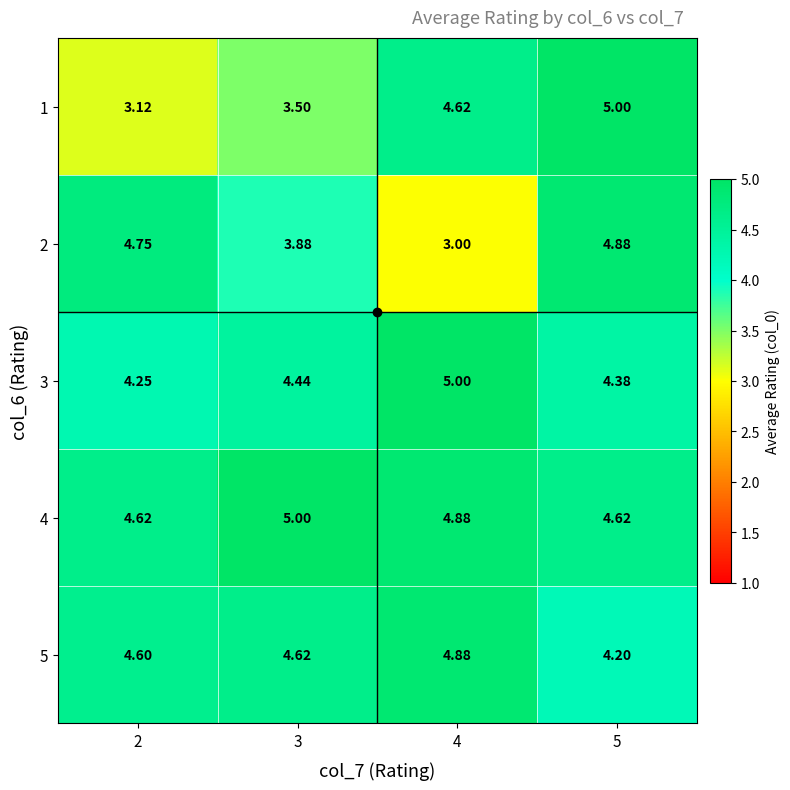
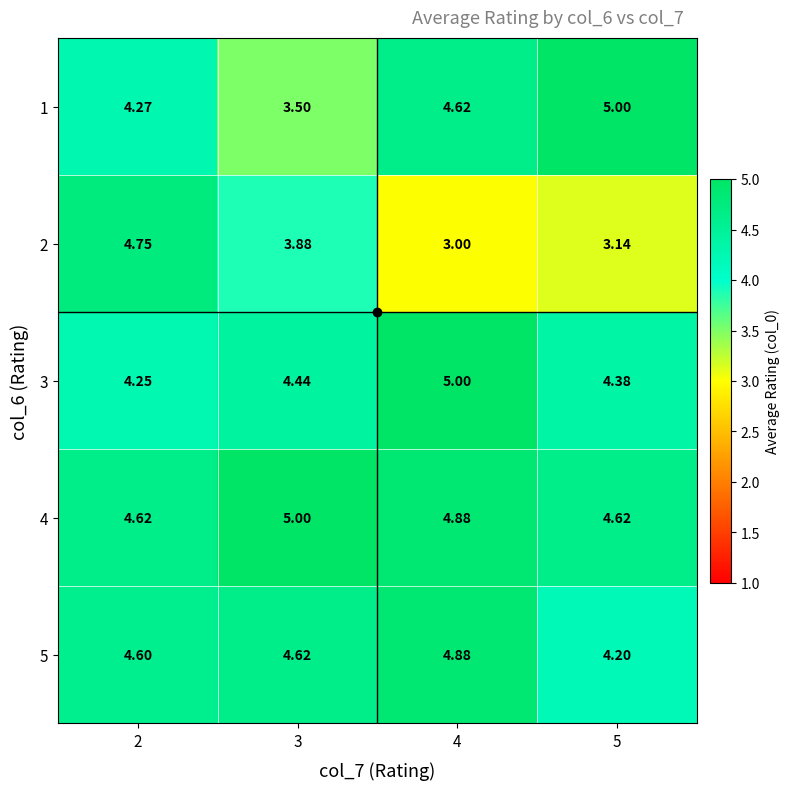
1, 2: 3.12 -> 4.27
2, 5: 4.88 -> 3.14
